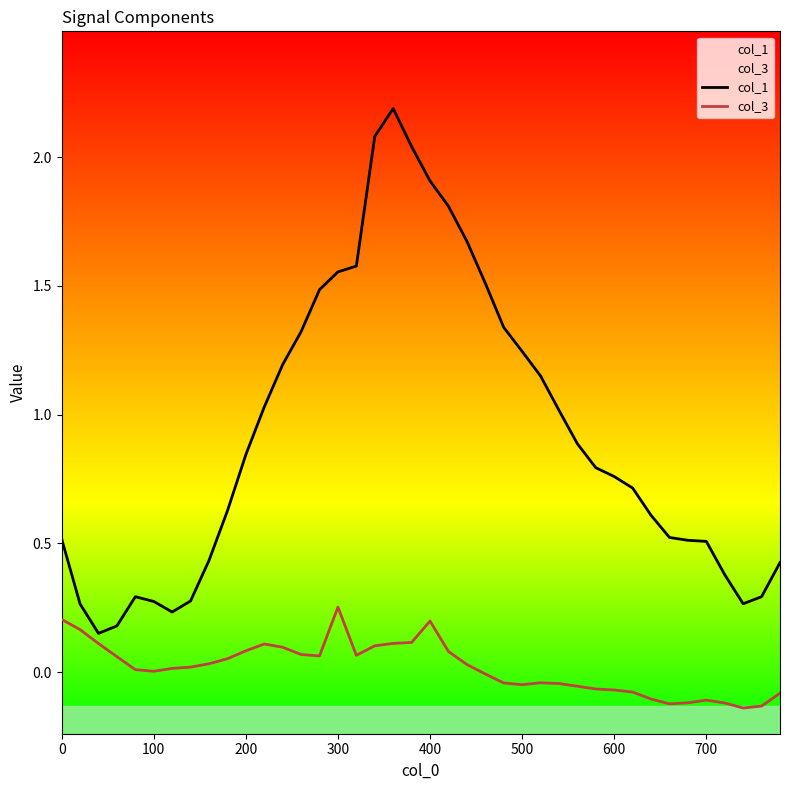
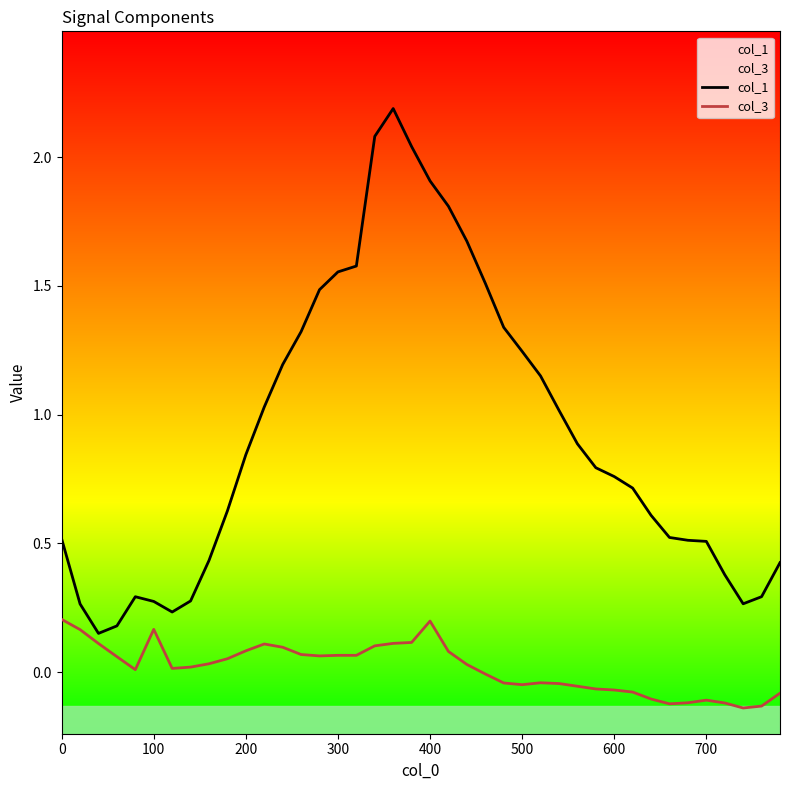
col_3, 100: 0.00 -> 0.17
col_3, 300: 0.25 -> 0.07
